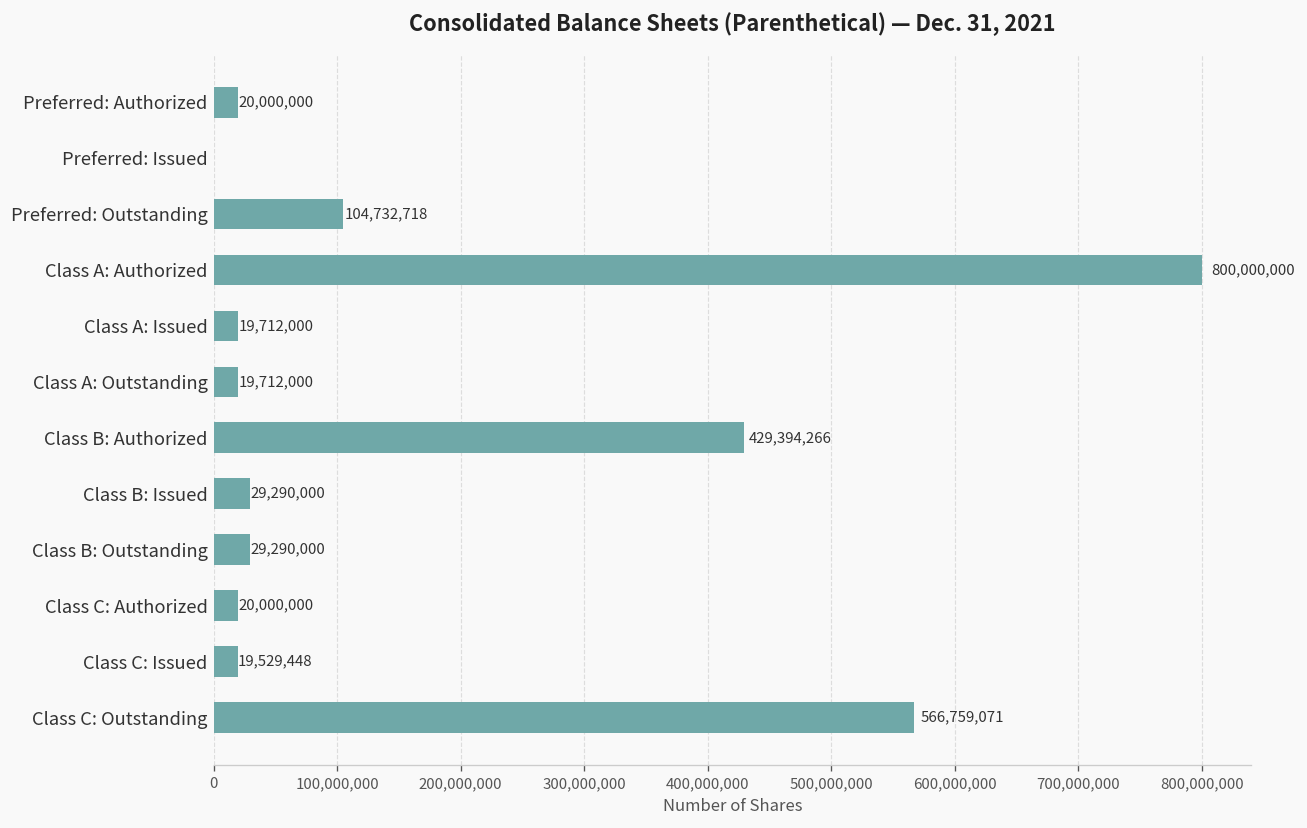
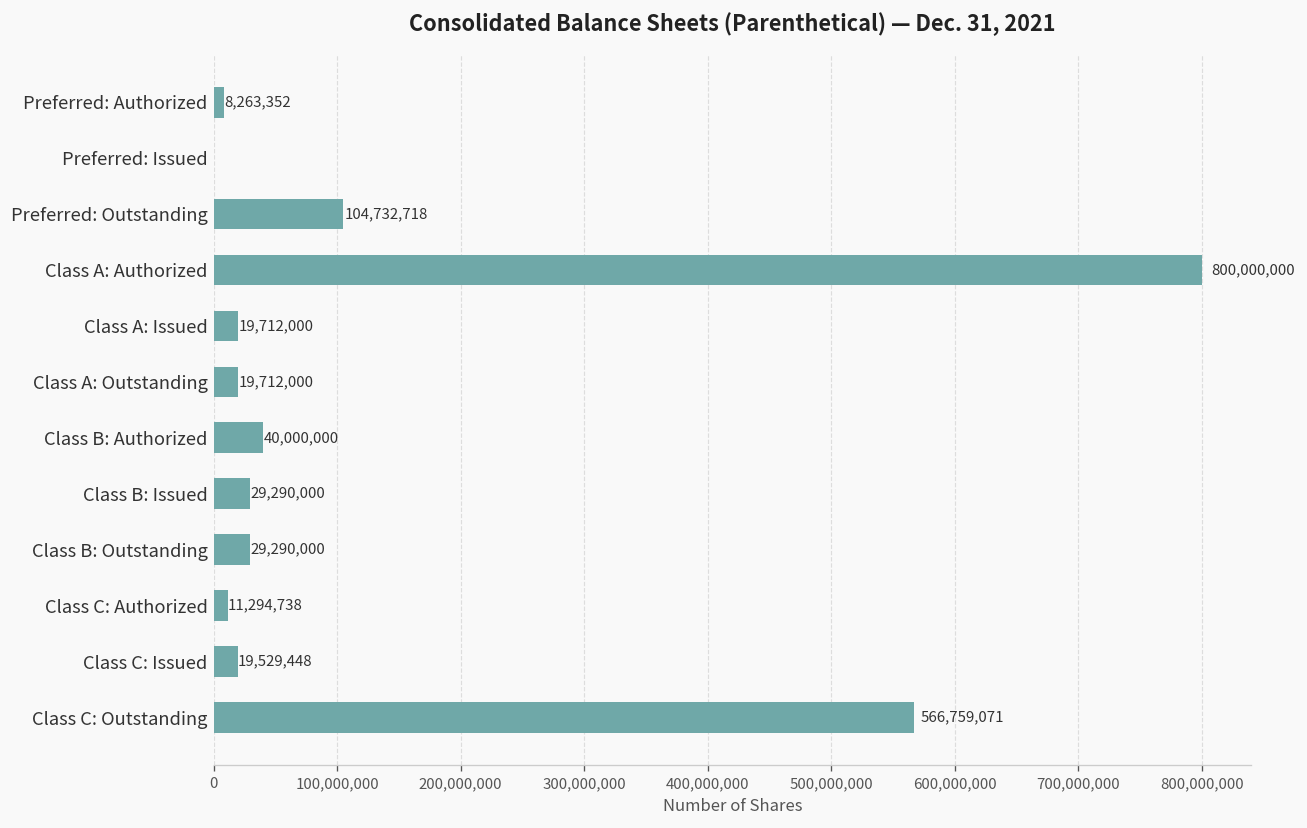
Preferred: Authorized: 20,000,000 -> 8,263,352
Class B: Authorized: 429,394,266 -> 40,000,000
Class C: Authorized: 20,000,000 -> 11,294,738
